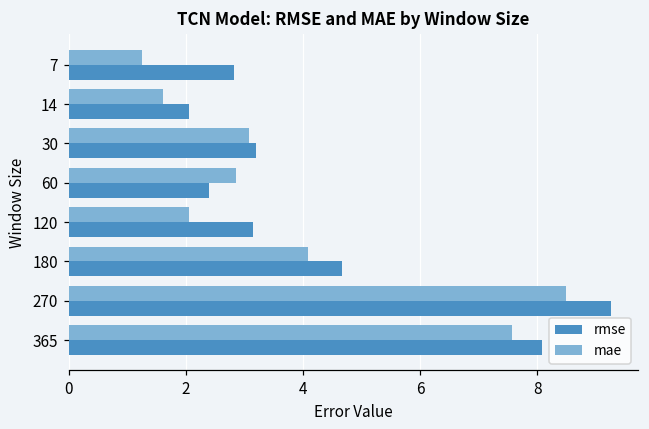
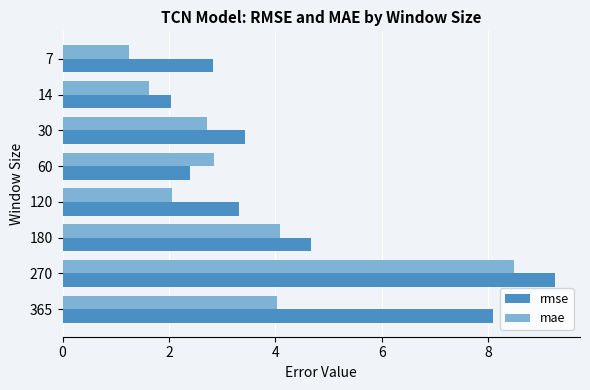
mae, 30: 3.1 -> 2.7
rmse, 30: 3.2 -> 3.4
rmse, 120: 3.1 -> 3.3
mae, 365: 7.6 -> 4.0
